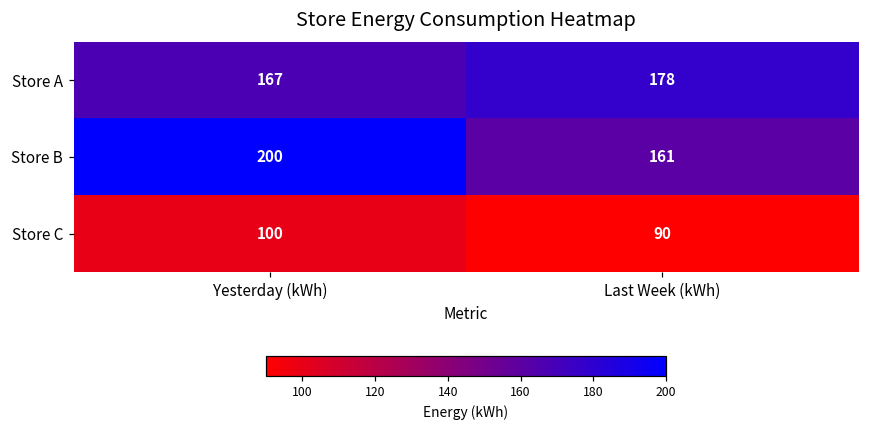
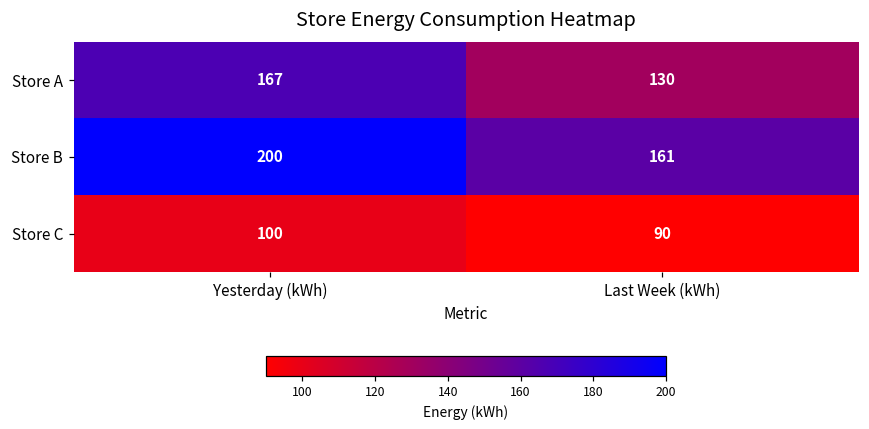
Store A, Last Week (kWh): 178 -> 130
